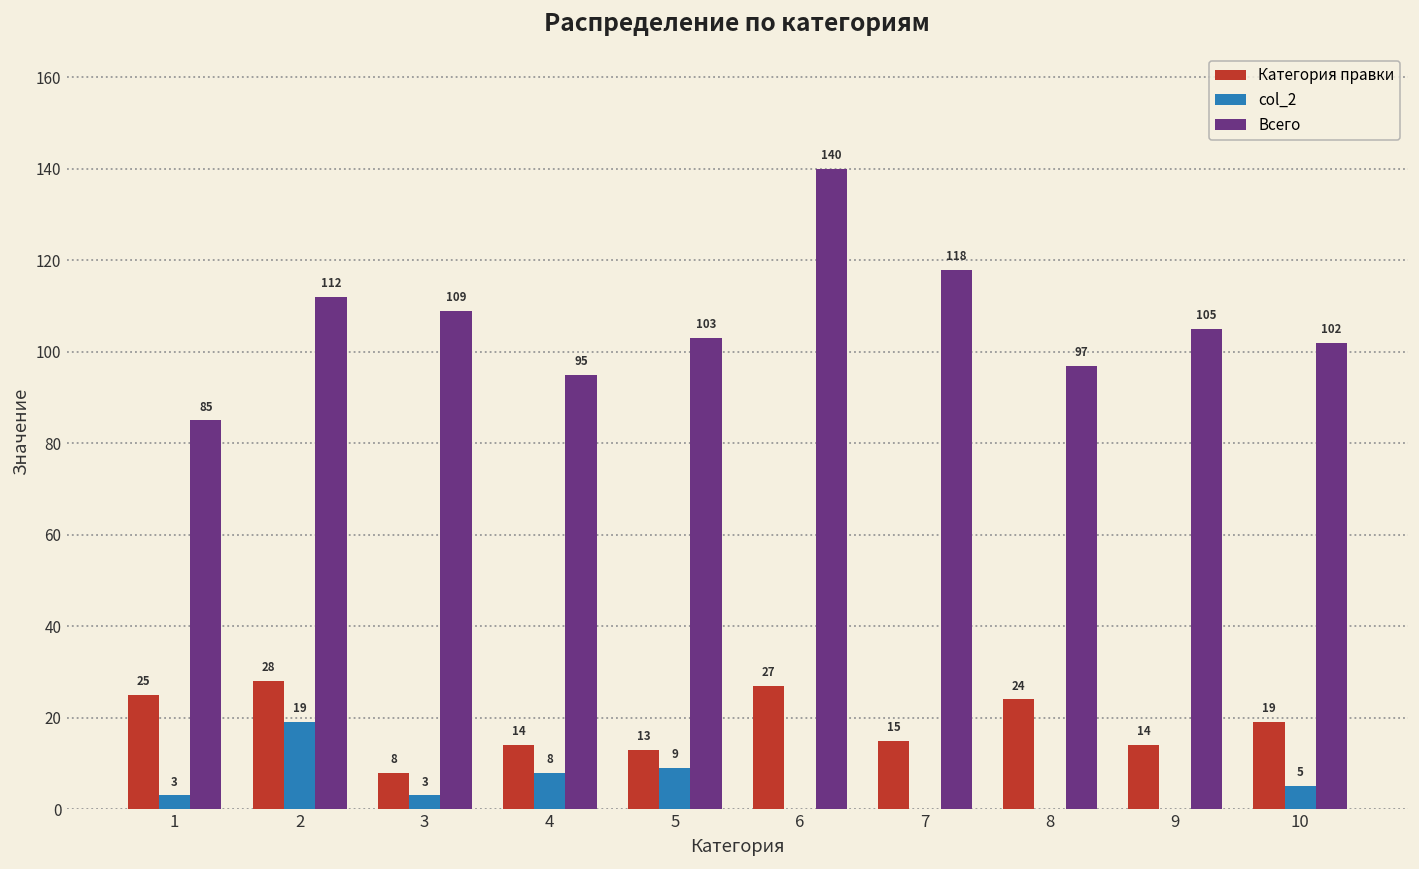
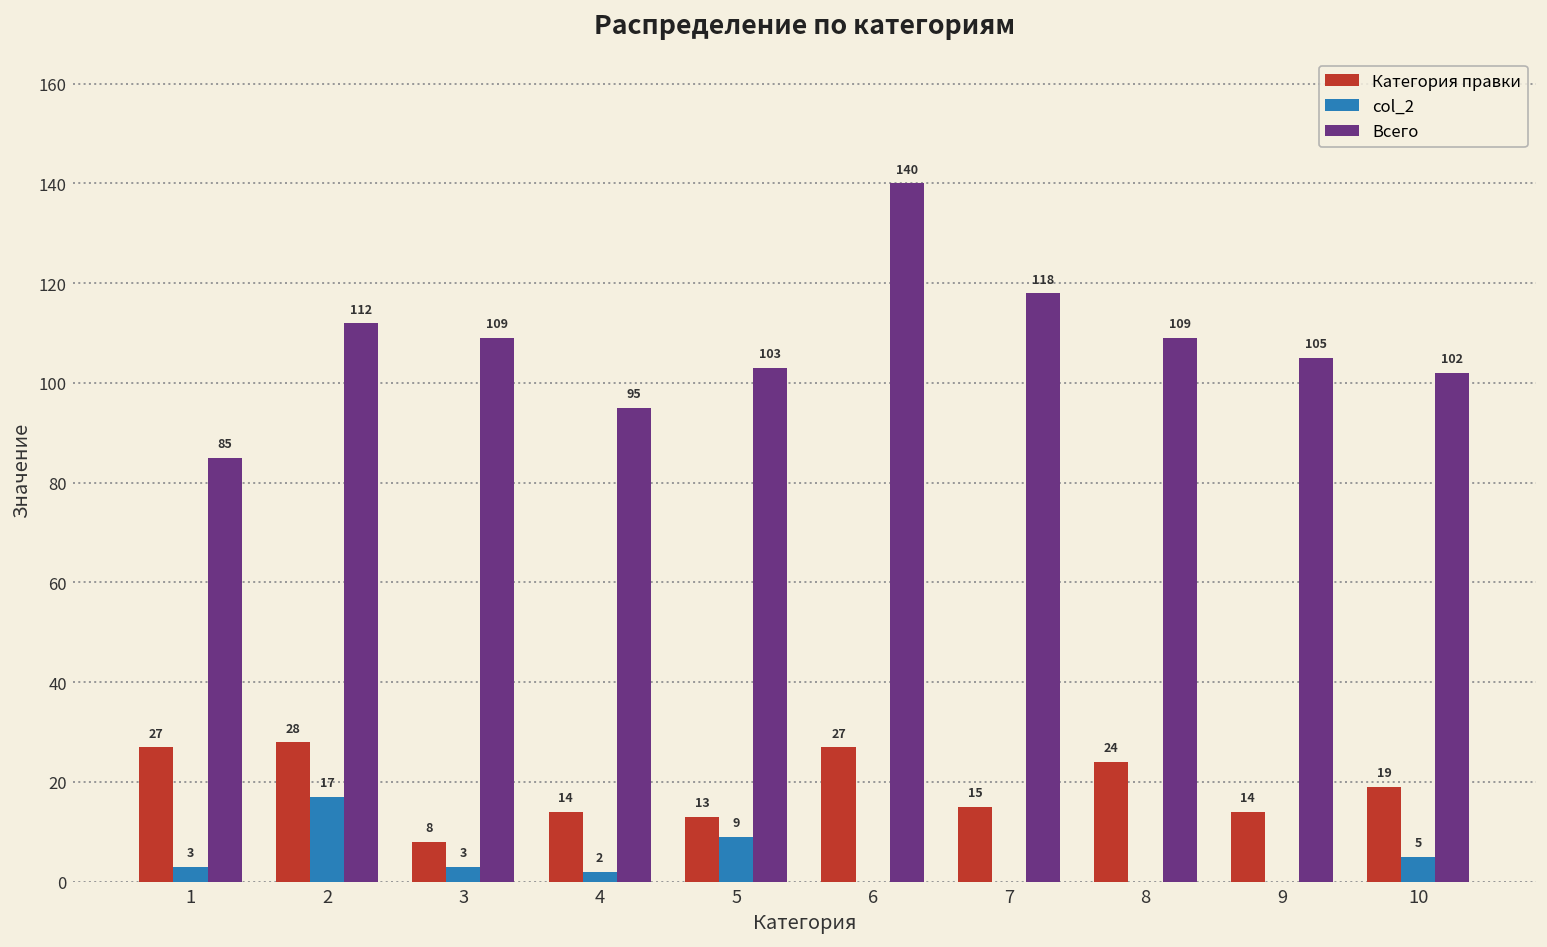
Категория правки, 1: 25 -> 27
col_2, 2: 19 -> 17
col_2, 4: 8 -> 2
Всего, 8: 97 -> 109
